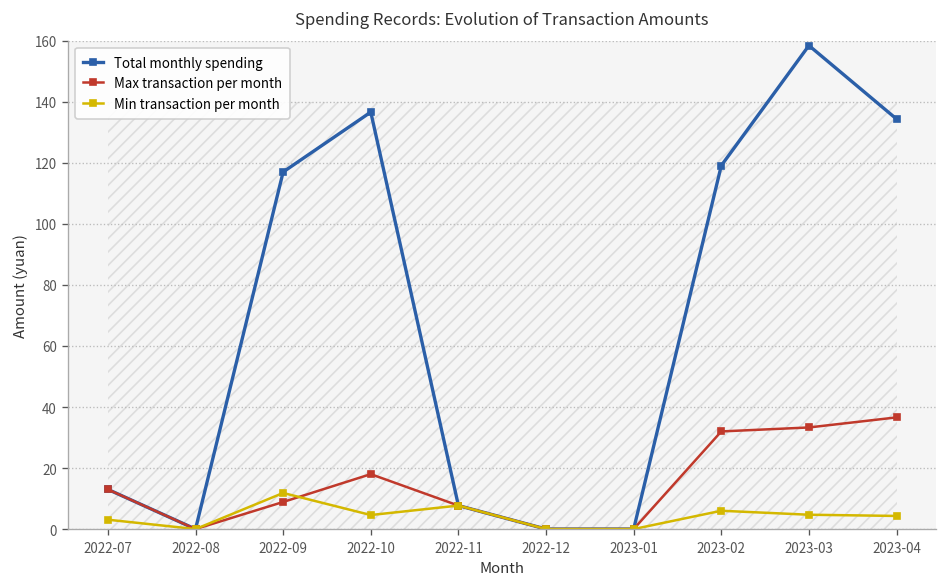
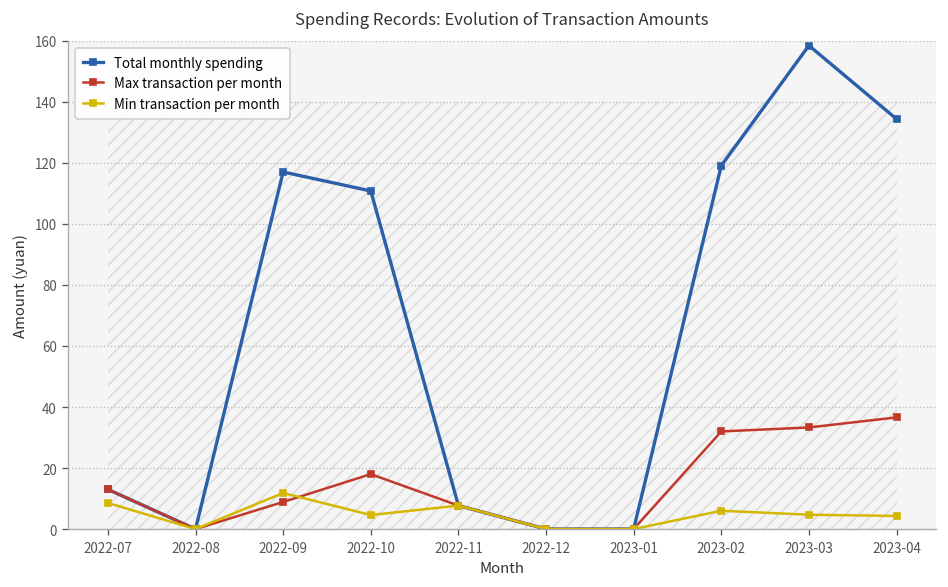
Min transaction per month, 2022-07: 3 -> 9
Total monthly spending, 2022-10: 137 -> 111
